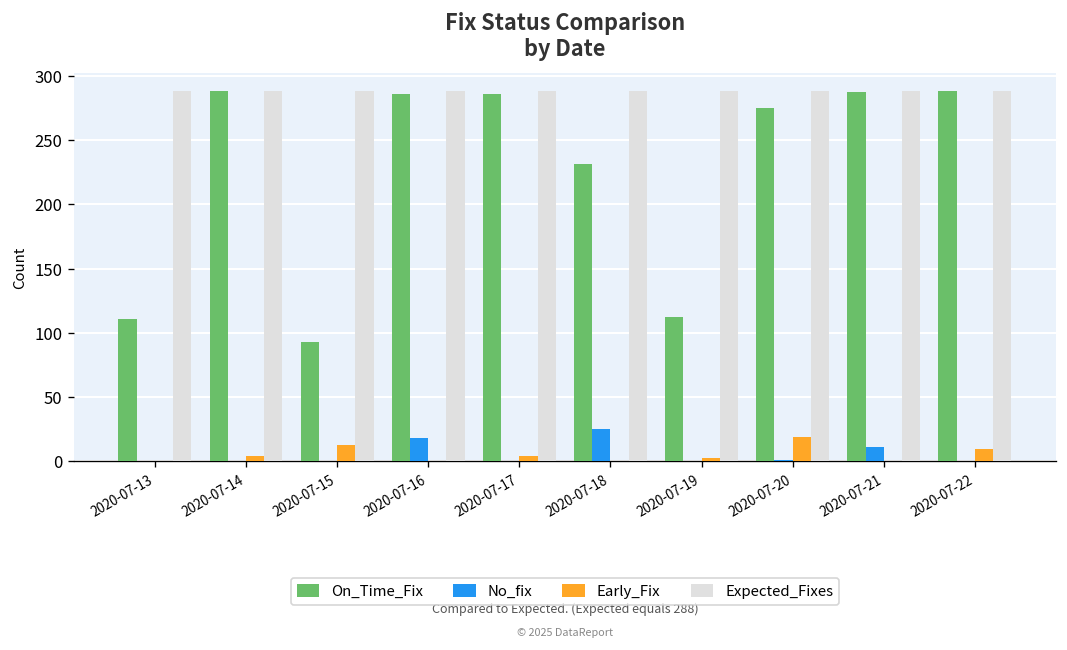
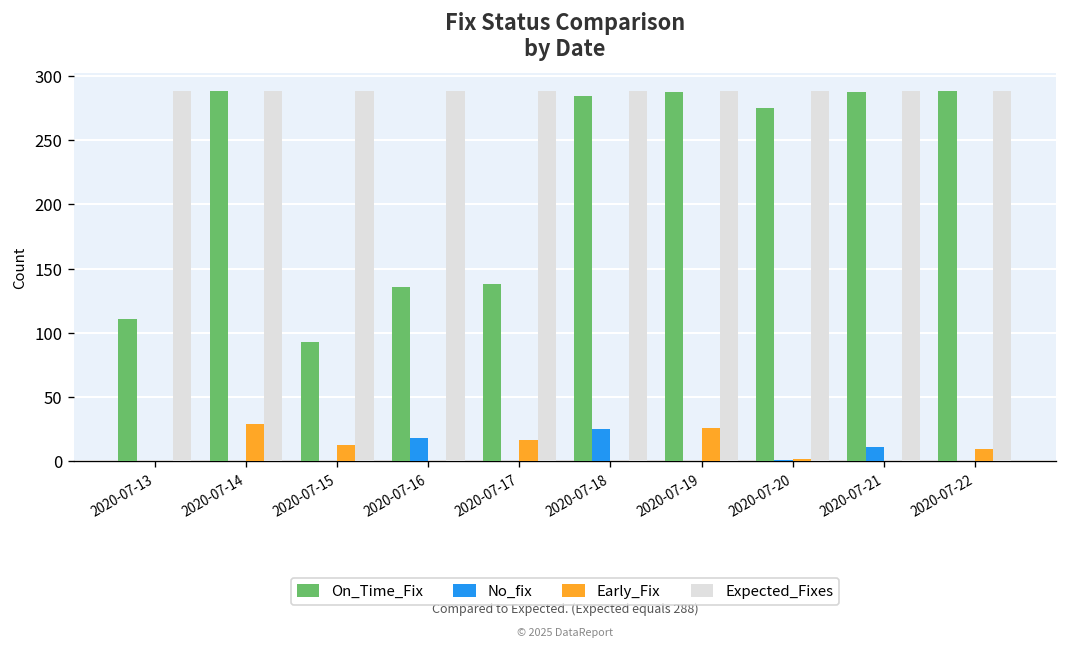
Early_Fix, 2020-07-14: 4 -> 29
On_Time_Fix, 2020-07-16: 286 -> 136
On_Time_Fix, 2020-07-17: 286 -> 138
Early_Fix, 2020-07-17: 4 -> 17
On_Time_Fix, 2020-07-18: 231 -> 284
On_Time_Fix, 2020-07-19: 112 -> 287
Early_Fix, 2020-07-19: 3 -> 26
Early_Fix, 2020-07-20: 19 -> 2
